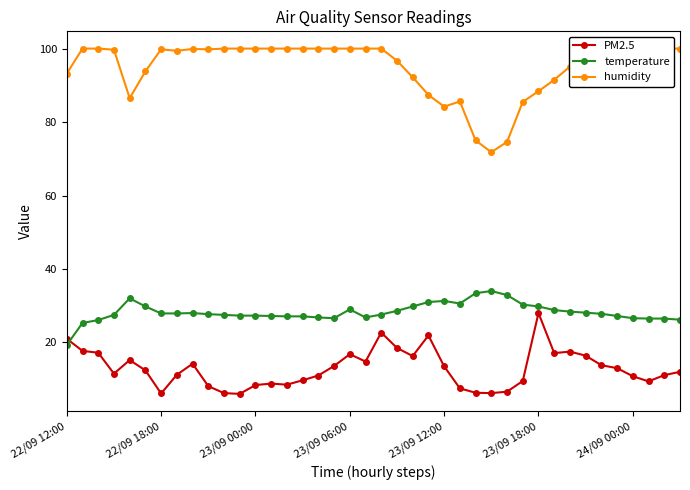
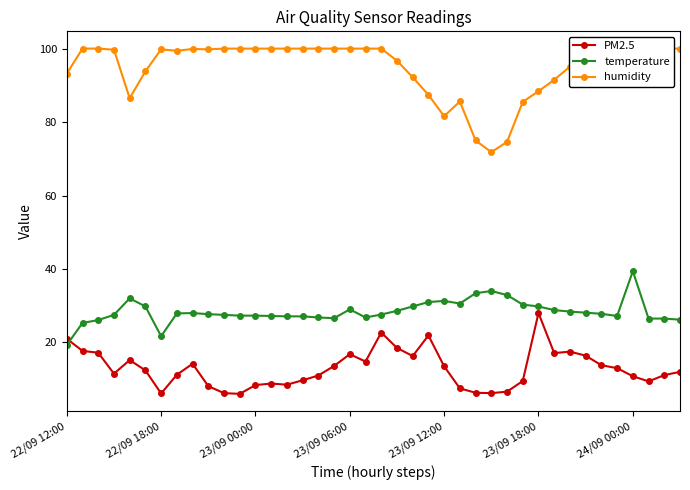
temperature, 22/09 18:00: 28 -> 22
humidity, 23/09 12:00: 84 -> 82
temperature, 24/09 00:00: 27 -> 39
